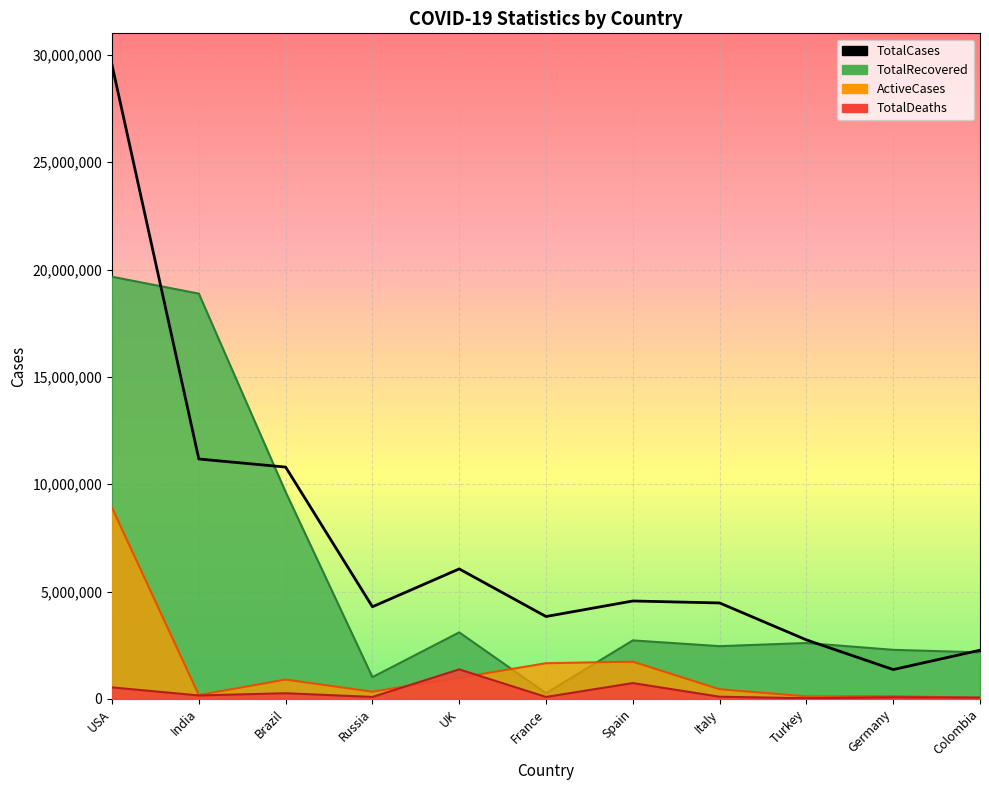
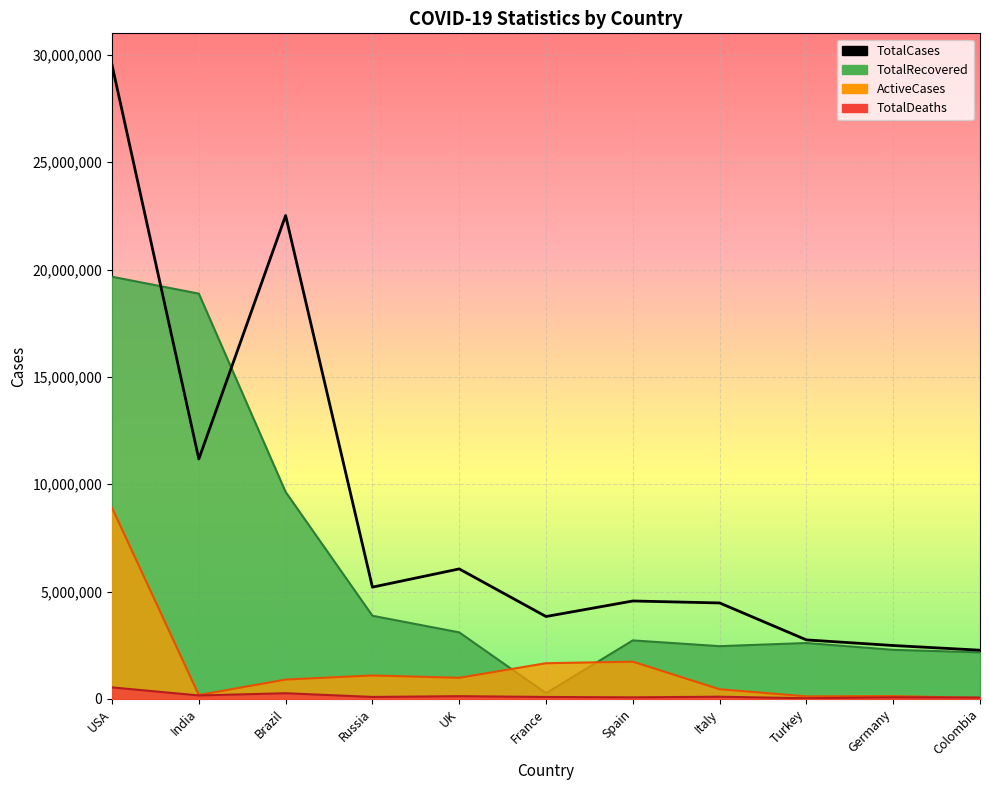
TotalCases, Brazil: 10,800,000 -> 22,500,000
TotalCases, Russia: 4,300,000 -> 5,200,000
TotalRecovered, Russia: 1,000,000 -> 3,900,000
ActiveCases, Russia: 300,000 -> 1,100,000
TotalDeaths, UK: 1,400,000 -> 100,000
TotalDeaths, Spain: 700,000 -> 100,000
TotalCases, Germany: 1,400,000 -> 2,500,000
